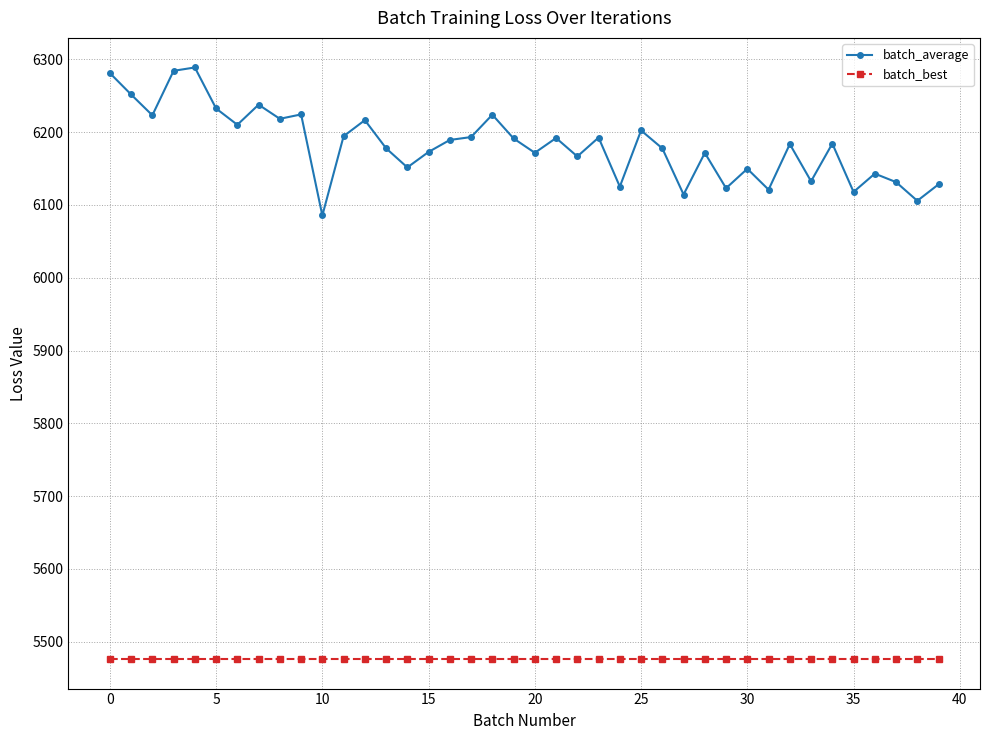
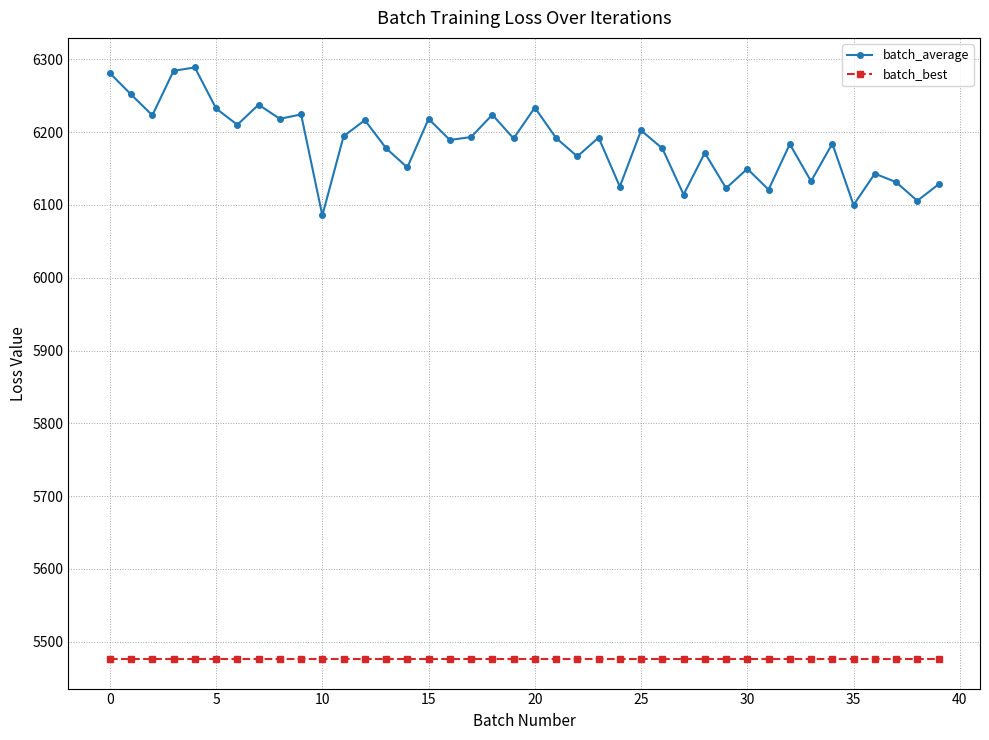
batch_average, 15: 6170 -> 6220
batch_average, 20: 6170 -> 6230
batch_average, 35: 6120 -> 6100
